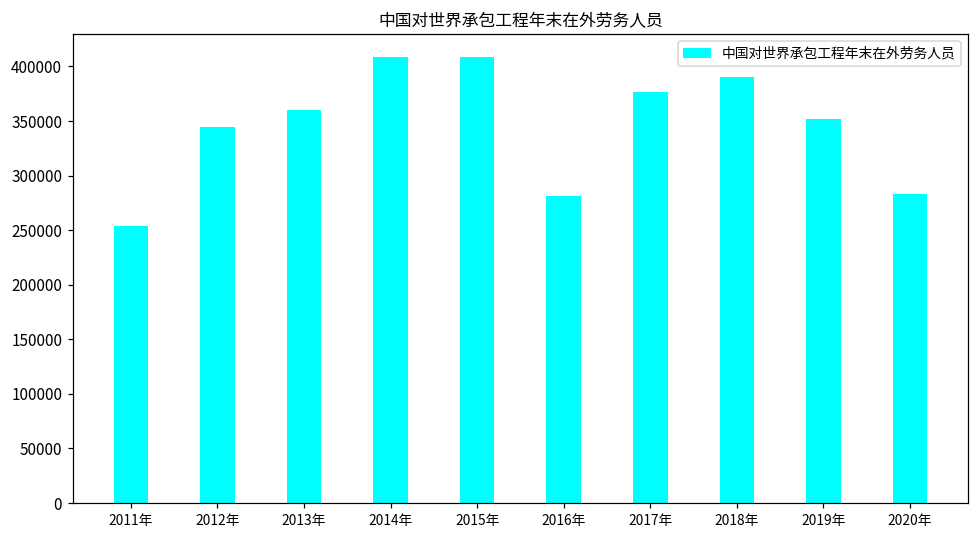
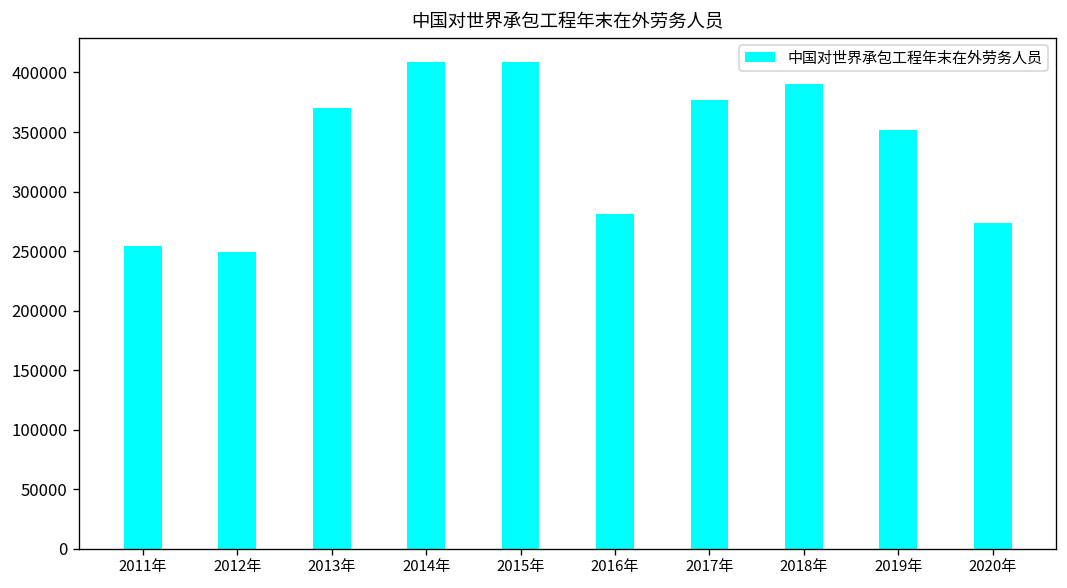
2012年: 340000 -> 250000
2013年: 360000 -> 370000
2020年: 280000 -> 270000
